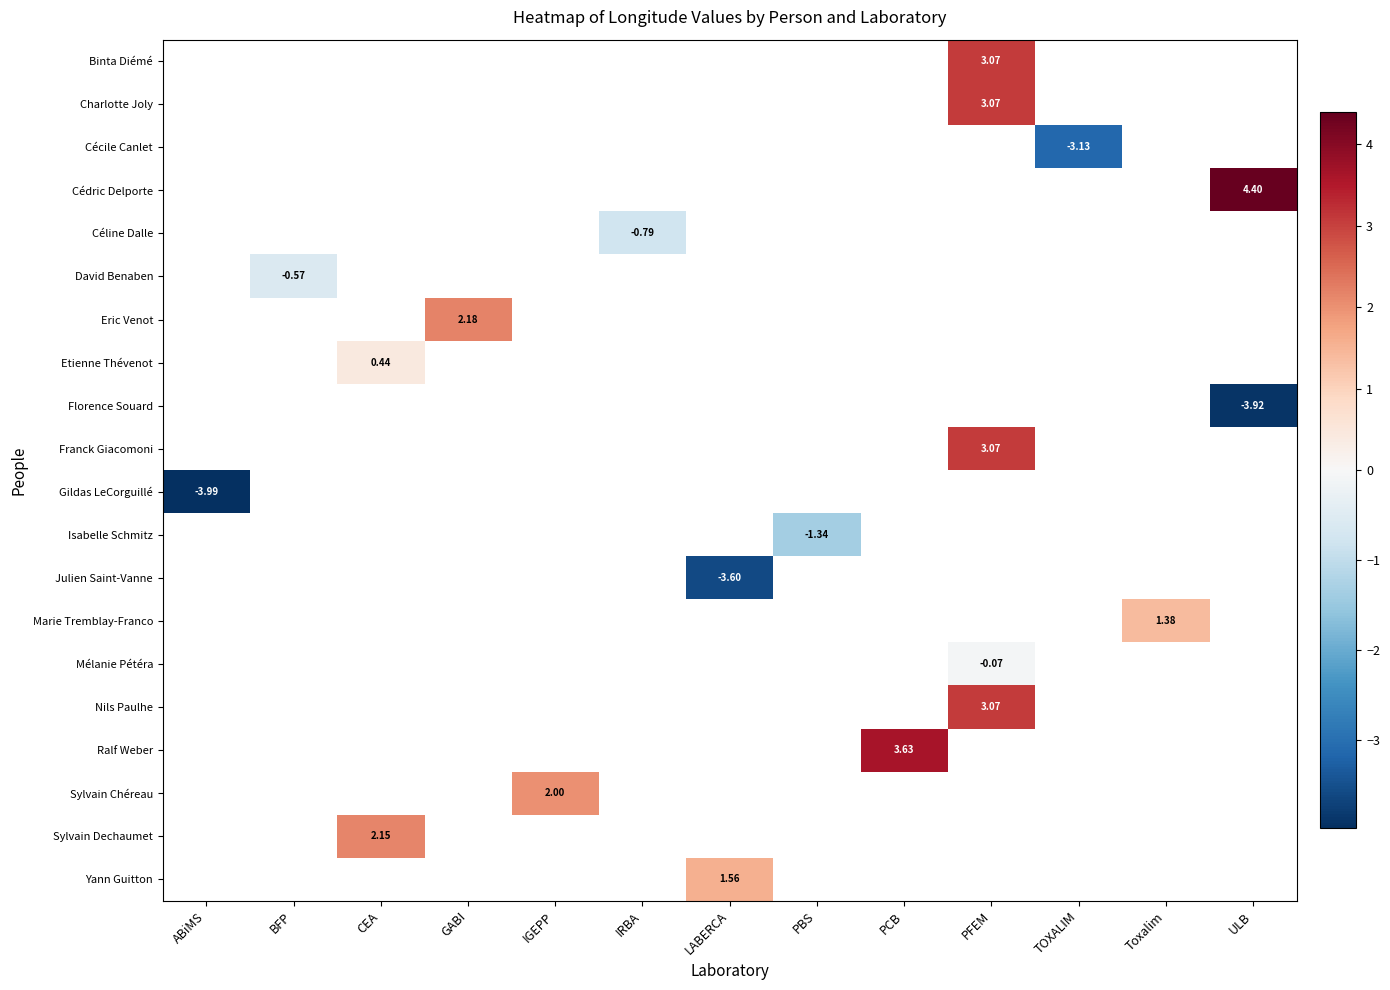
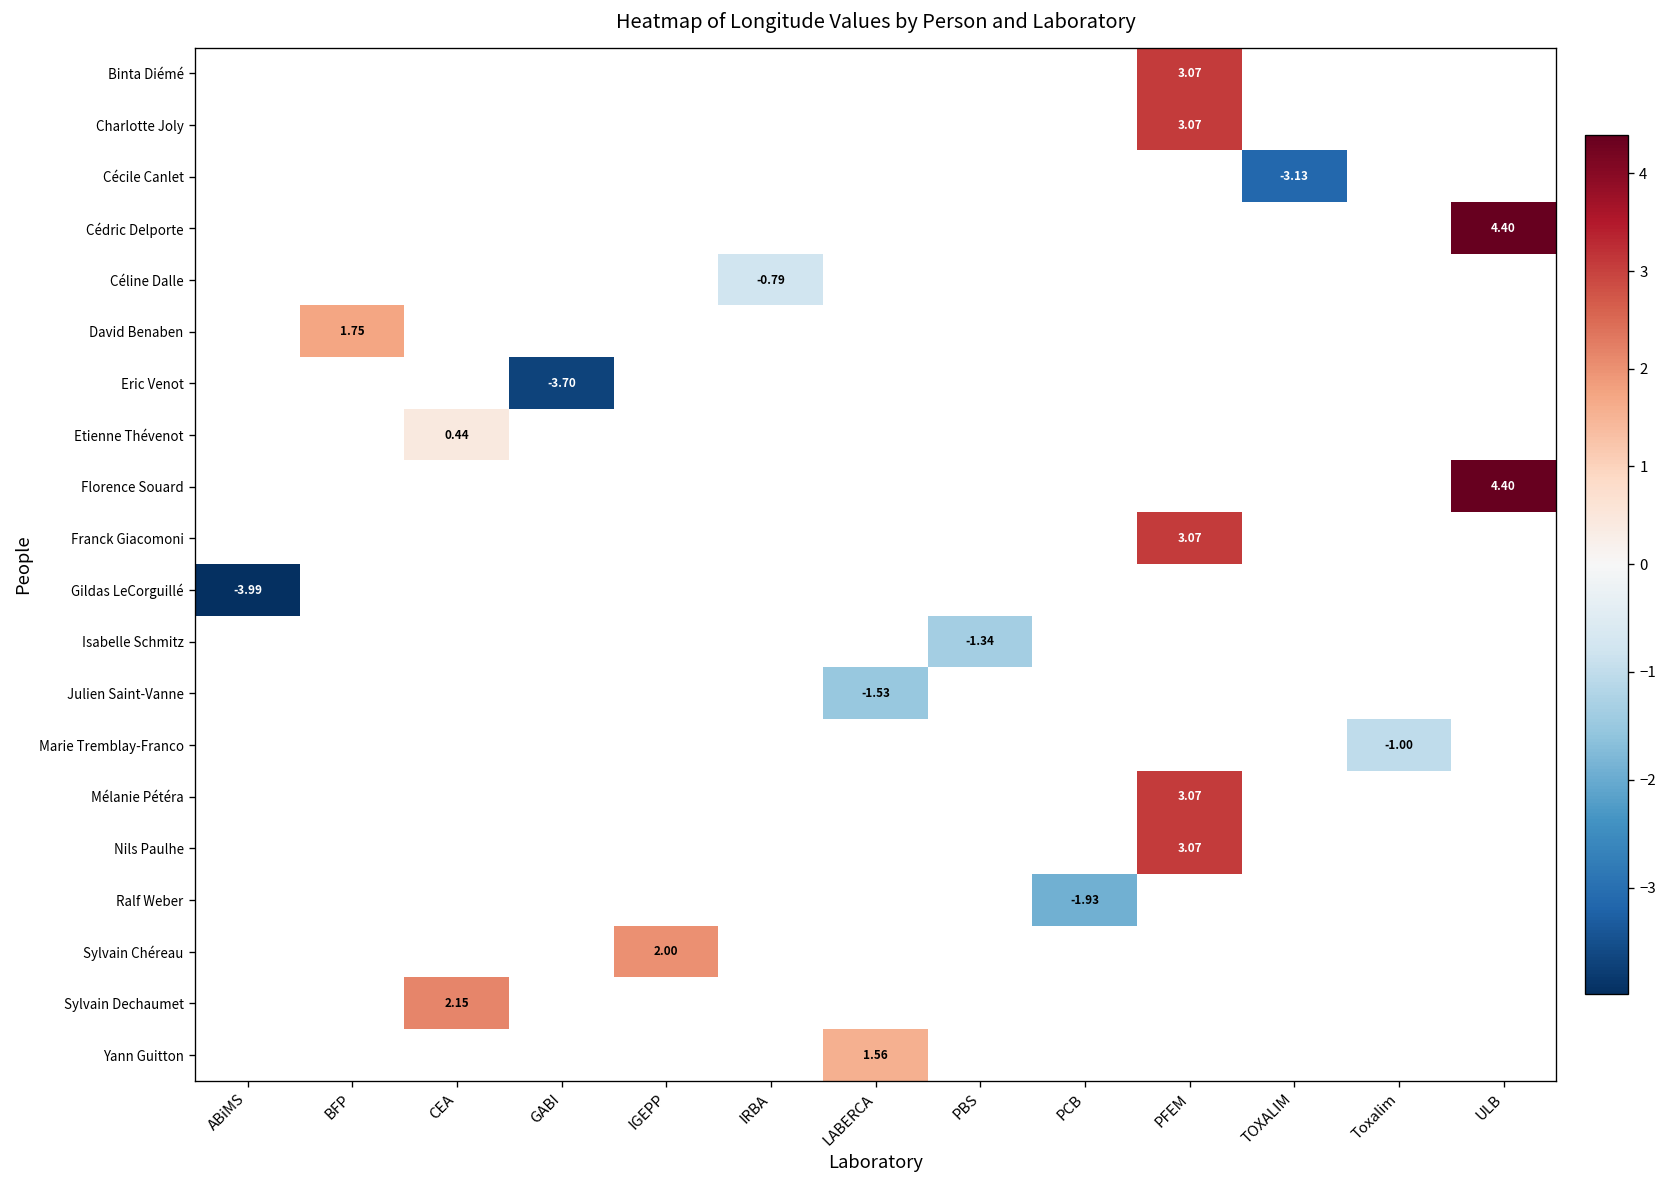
David Benaben, BFP: -0.57 -> 1.75
Eric Venot, GABI: 2.18 -> -3.70
Florence Souard, ULB: -3.92 -> 4.40
Julien Saint-Vanne, LABERCA: -3.60 -> -1.53
Marie Tremblay-Franco, Toxalim: 1.38 -> -1.00
Mélanie Pétéra, PFEM: -0.07 -> 3.07
Ralf Weber, PCB: 3.63 -> -1.93
